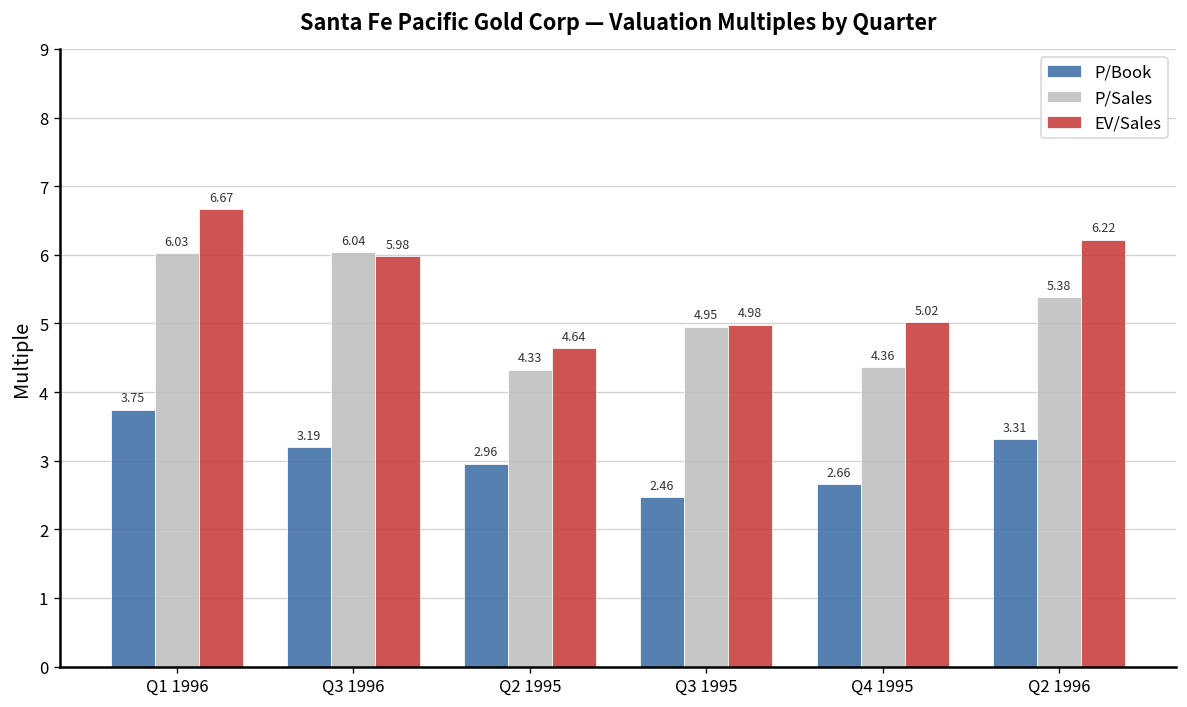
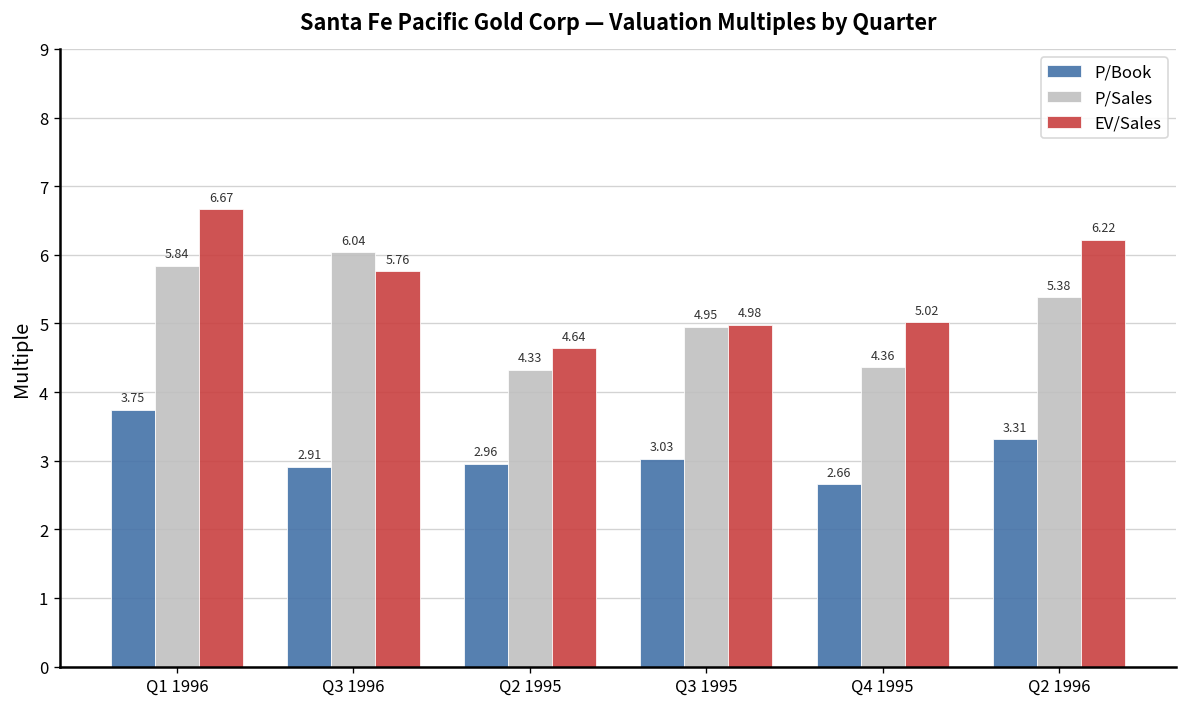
P/Sales, Q1 1996: 6.03 -> 5.84
P/Book, Q3 1996: 3.19 -> 2.91
EV/Sales, Q3 1996: 5.98 -> 5.76
P/Book, Q3 1995: 2.46 -> 3.03
